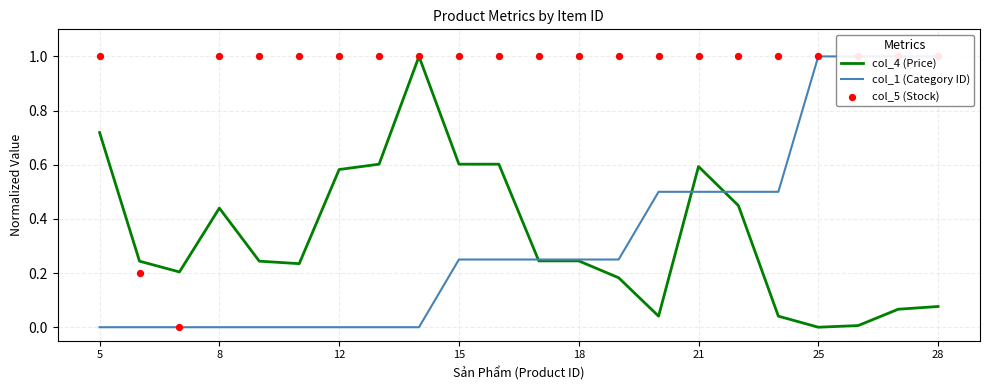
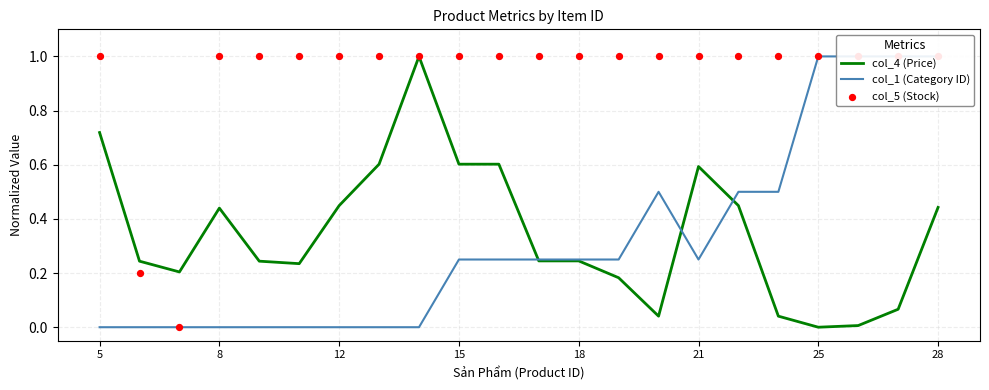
col_4 (Price), 12: 0.58 -> 0.45
col_1 (Category ID), 21: 0.50 -> 0.25
col_4 (Price), 28: 0.08 -> 0.44
